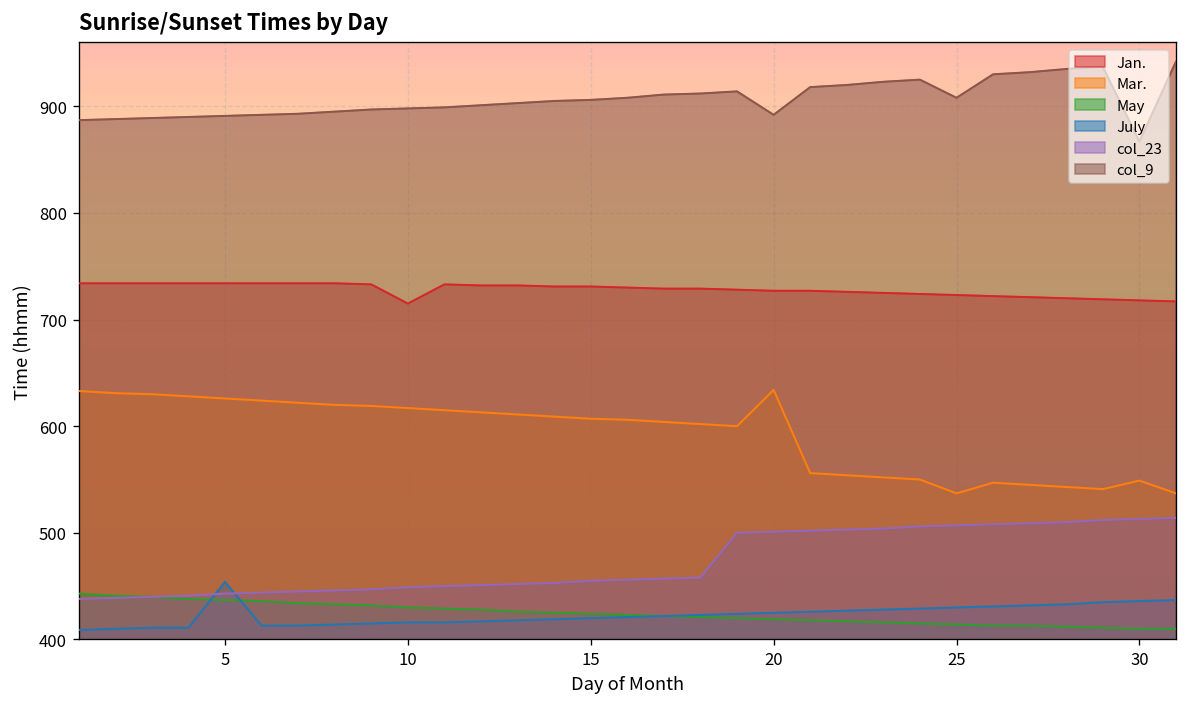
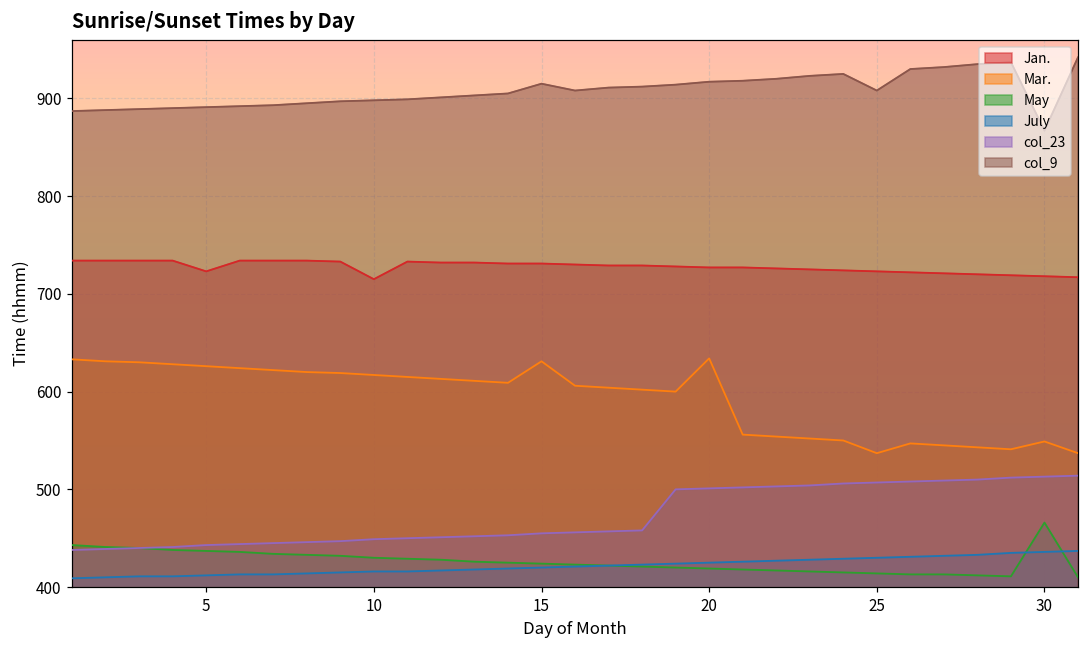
Jan., 5: 730 -> 720
July, 5: 450 -> 410
Mar., 15: 610 -> 630
col_9, 15: 910 -> 920
col_9, 20: 890 -> 920
May, 30: 410 -> 470
